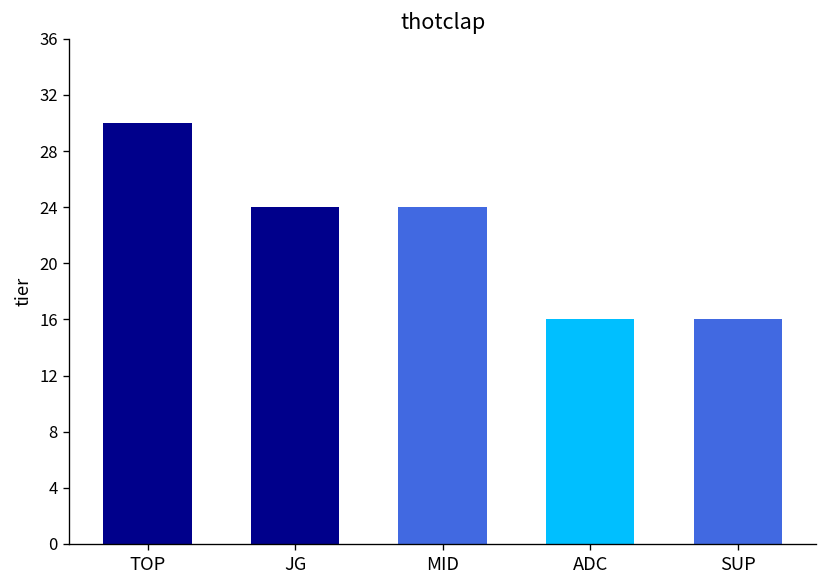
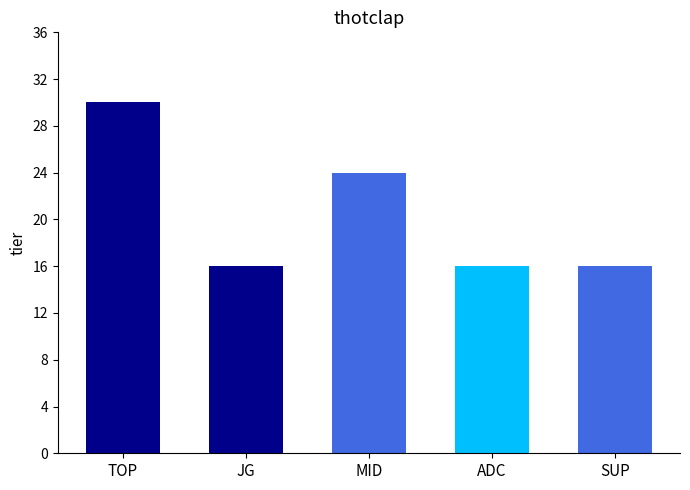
JG: 24 -> 16
